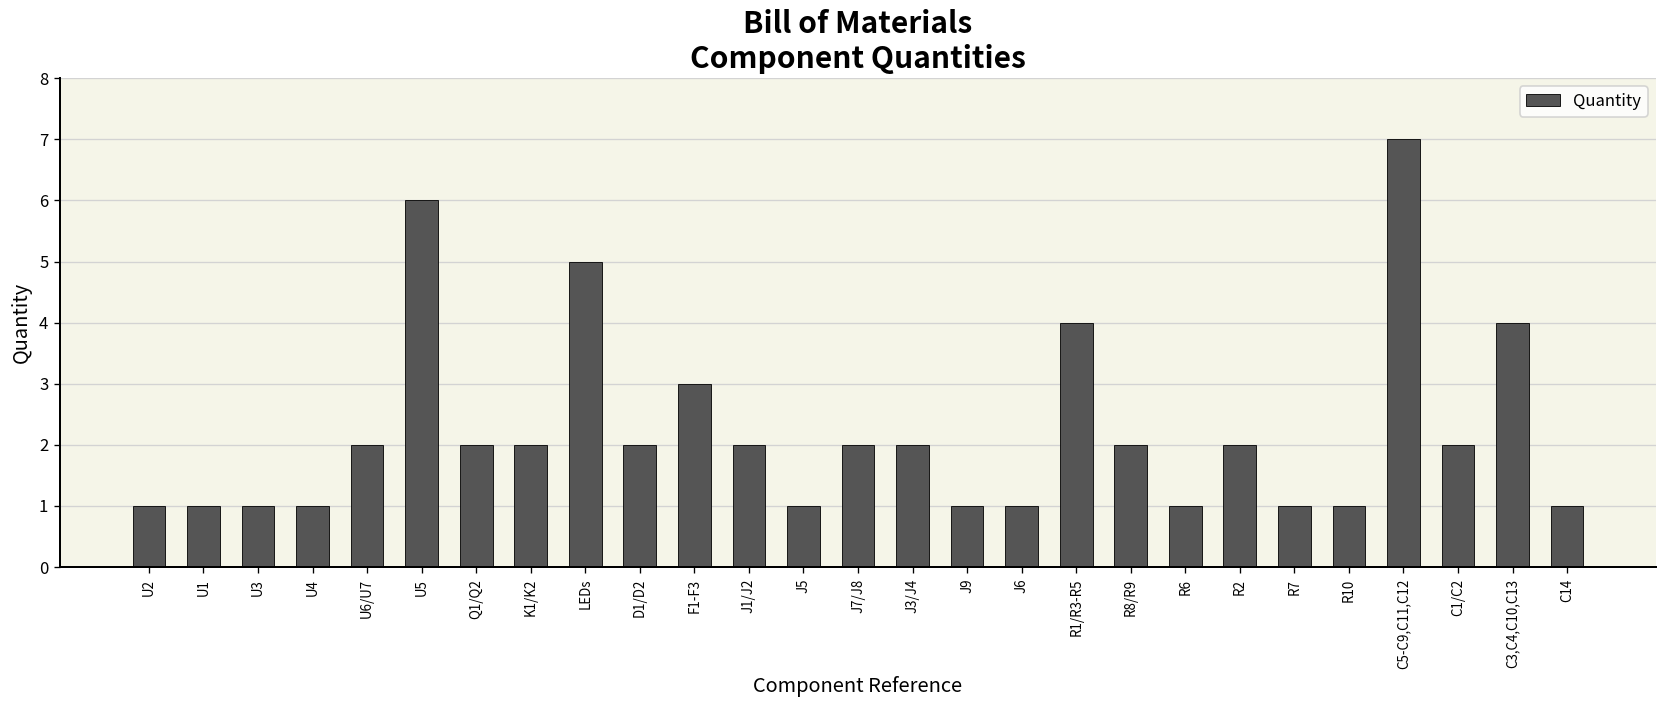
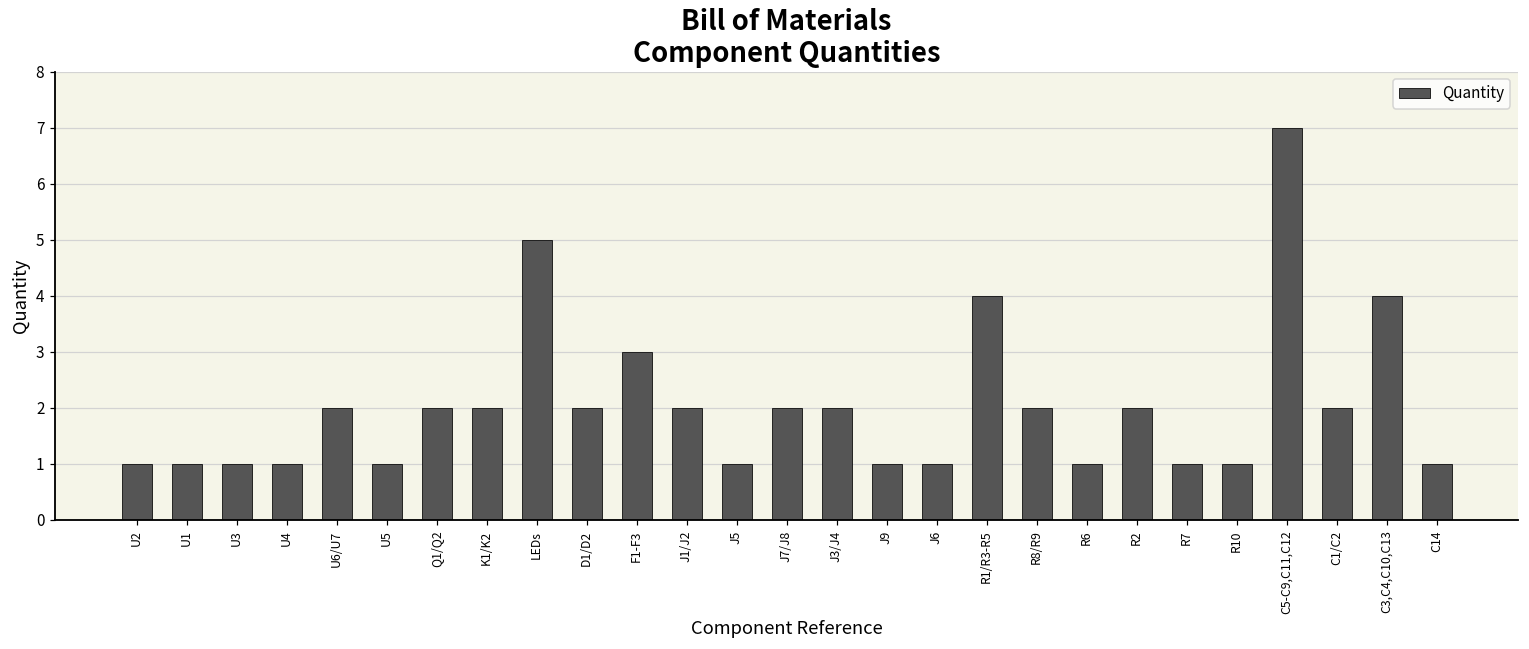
U5: 6 -> 1
